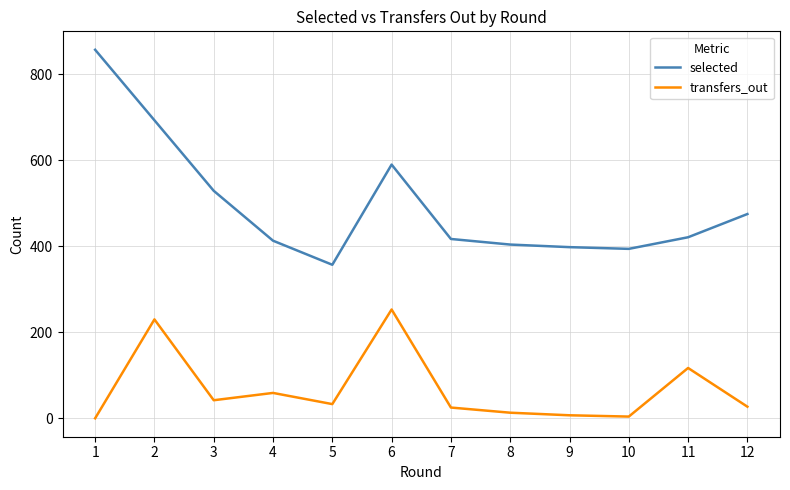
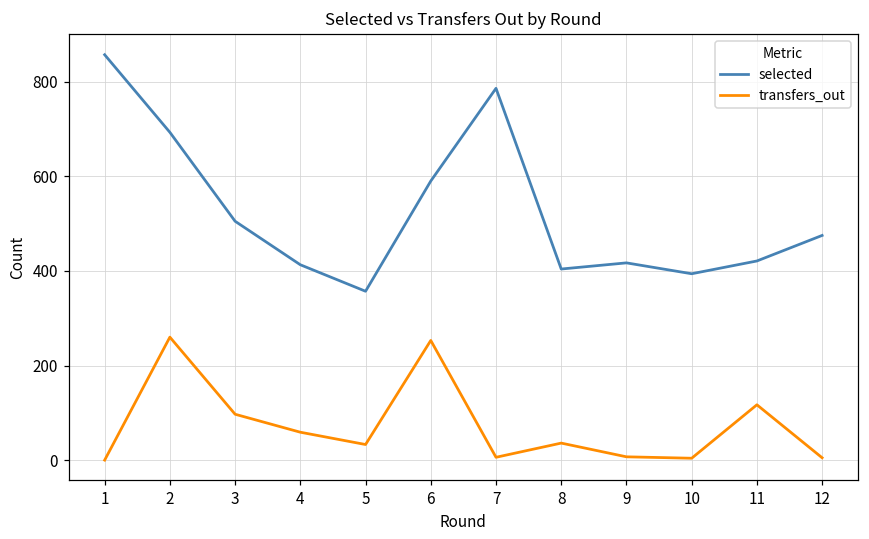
transfers_out, 2: 230 -> 260
selected, 3: 530 -> 510
transfers_out, 3: 40 -> 100
selected, 7: 420 -> 790
transfers_out, 7: 30 -> 10
transfers_out, 8: 10 -> 40
selected, 9: 400 -> 420
transfers_out, 12: 30 -> 10
